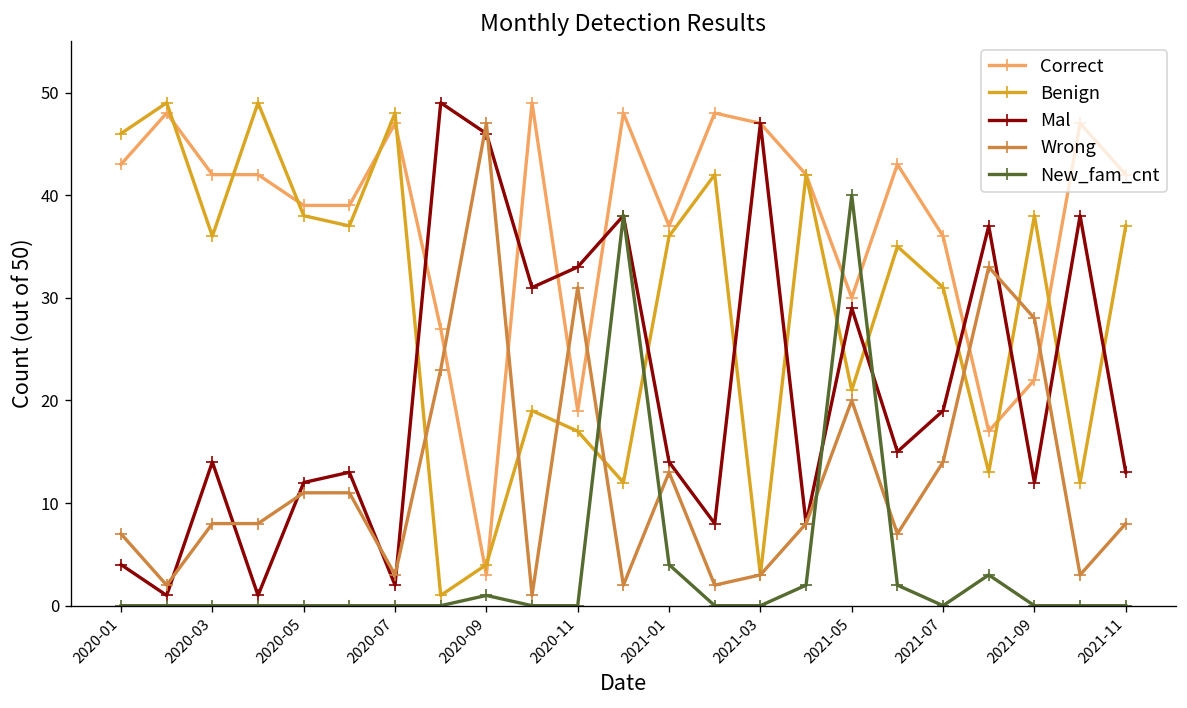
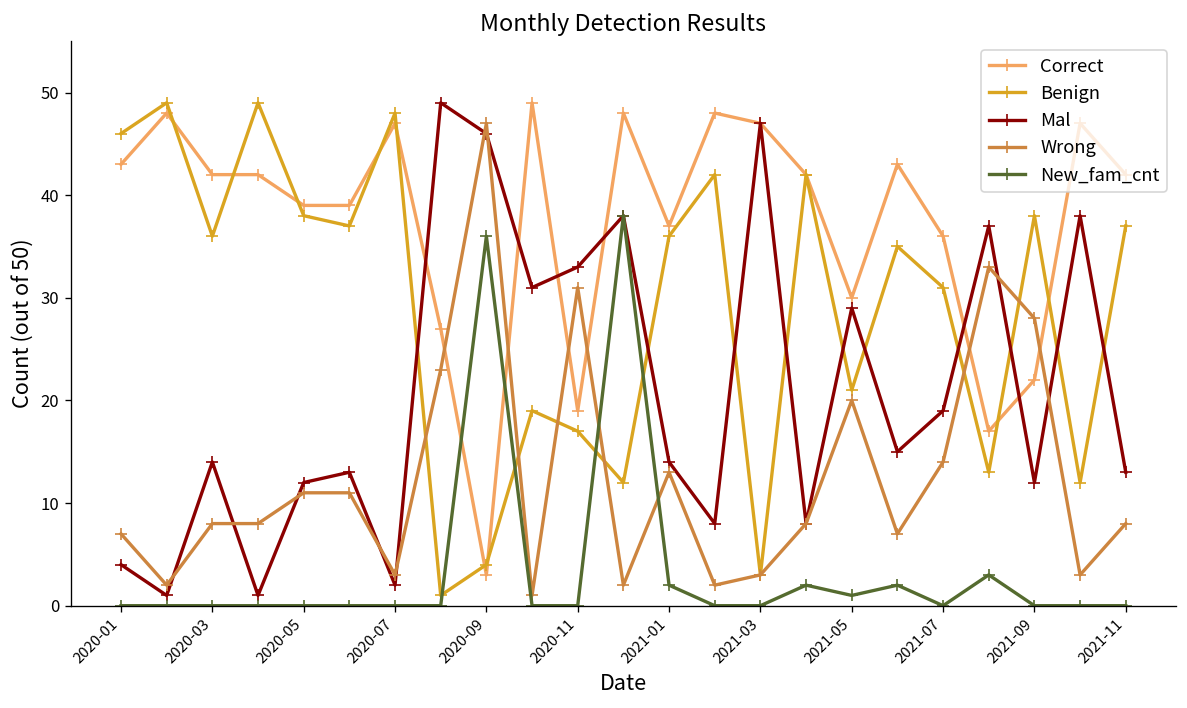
New_fam_cnt, 2020-09: 1 -> 36
New_fam_cnt, 2021-01: 4 -> 2
New_fam_cnt, 2021-05: 40 -> 1
